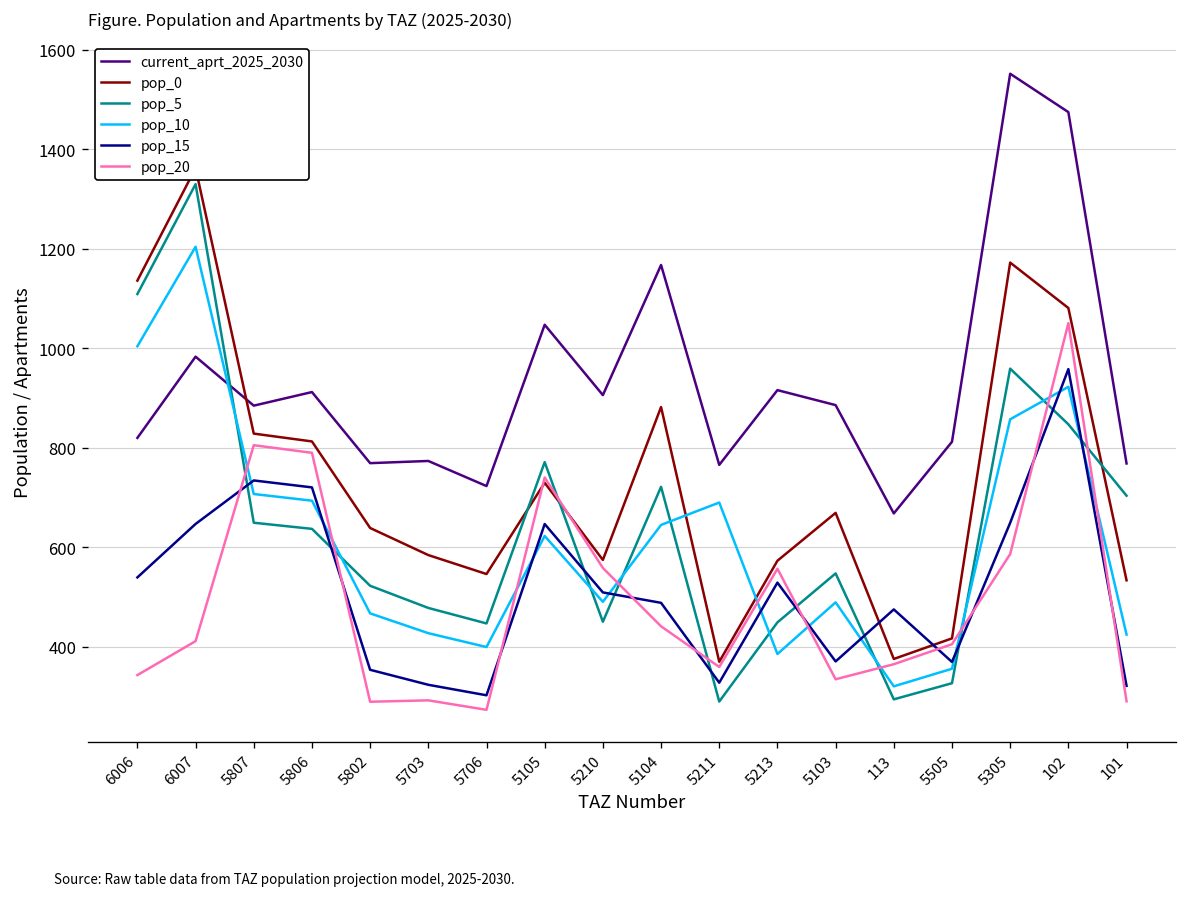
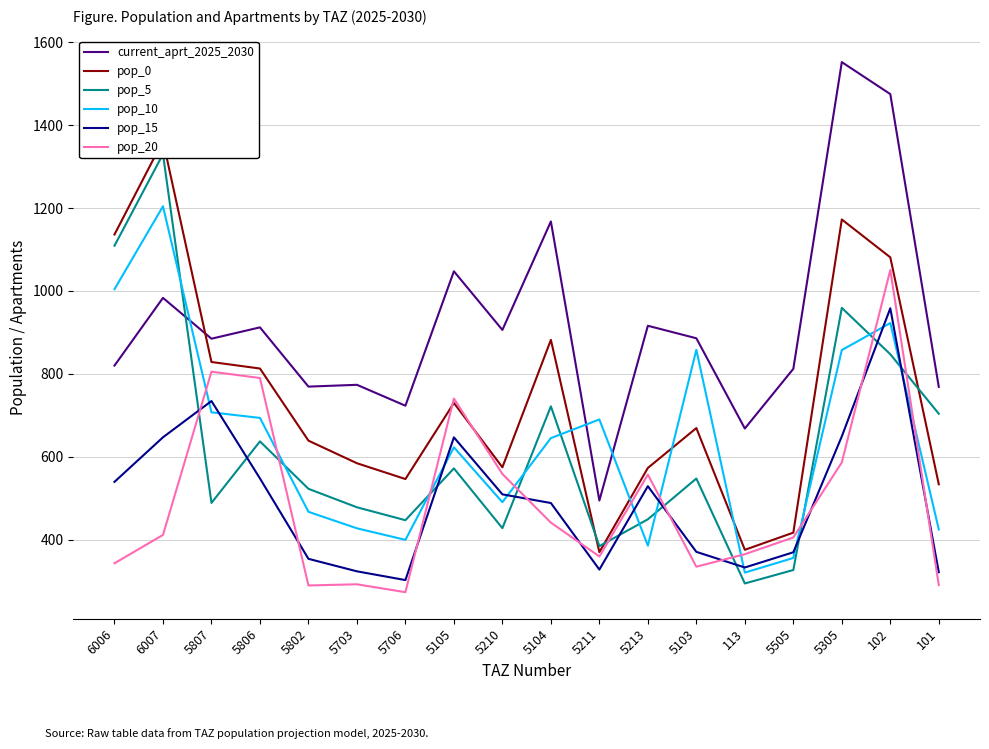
pop_5, 5807: 650 -> 490
pop_15, 5806: 720 -> 550
pop_5, 5105: 770 -> 570
pop_5, 5210: 450 -> 430
current_aprt_2025_2030, 5211: 770 -> 490
pop_5, 5211: 290 -> 380
pop_10, 5103: 490 -> 860
pop_15, 113: 480 -> 330
